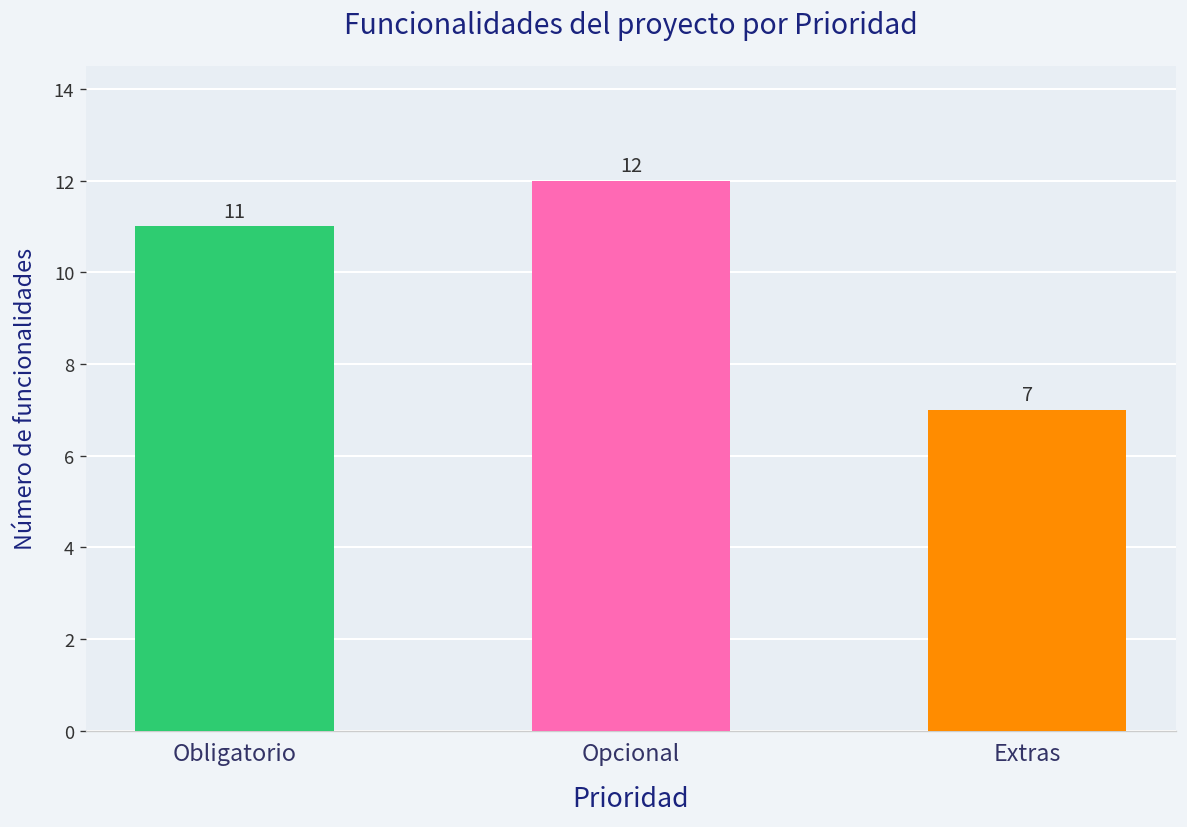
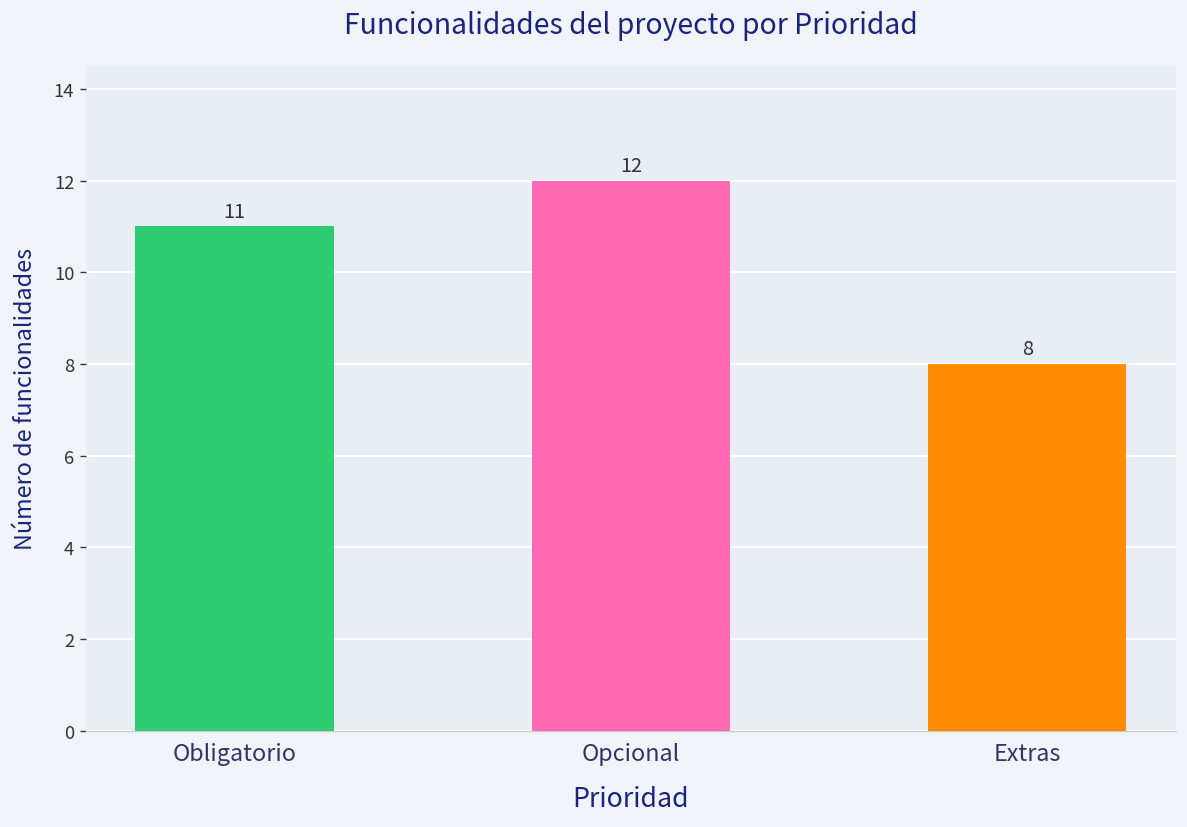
Extras: 7 -> 8
